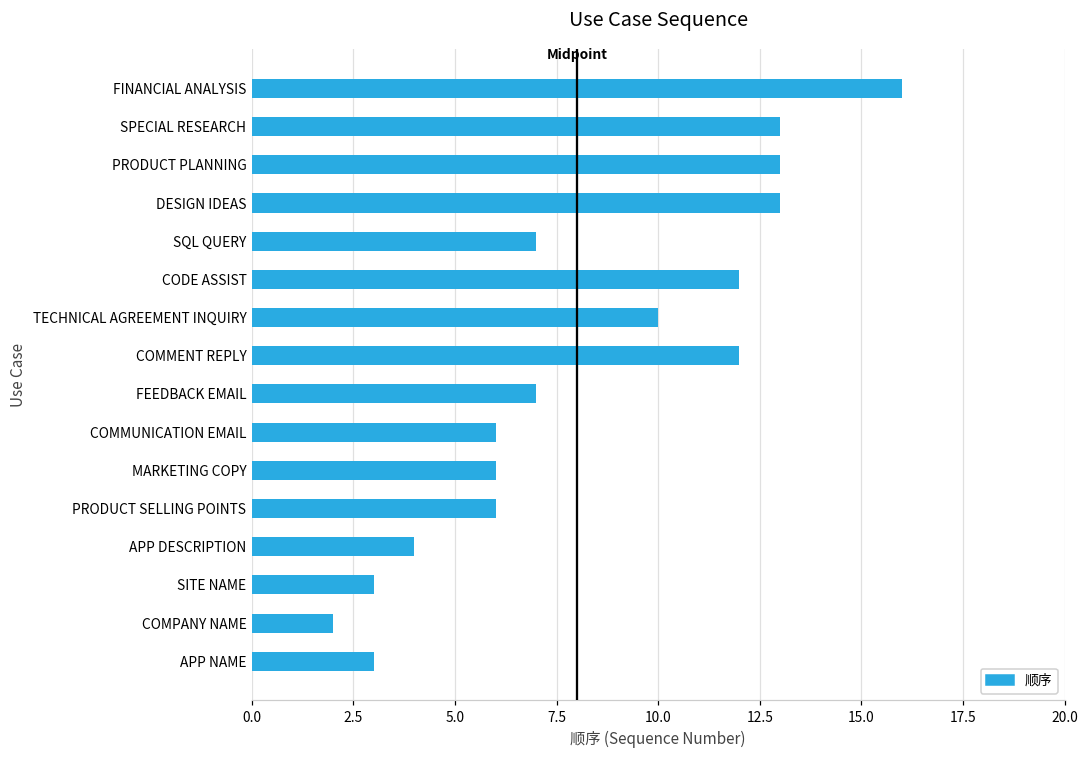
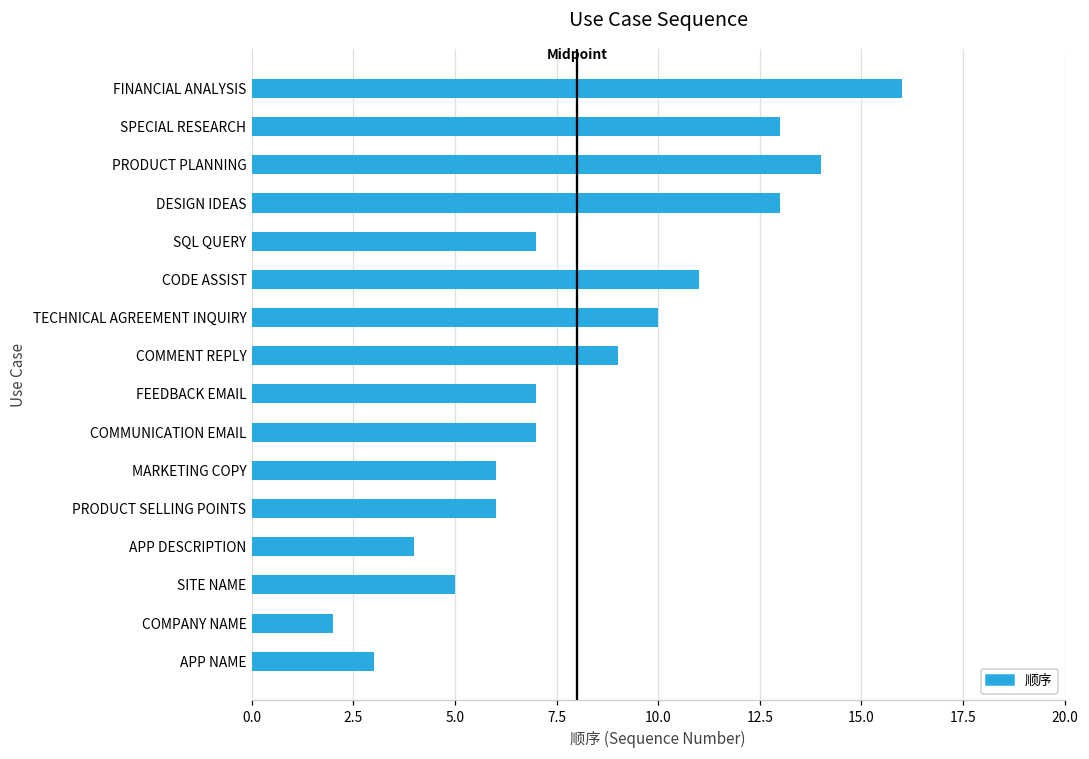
PRODUCT PLANNING: 13 -> 14
CODE ASSIST: 12 -> 11
COMMENT REPLY: 12 -> 9
COMMUNICATION EMAIL: 6 -> 7
SITE NAME: 3 -> 5
